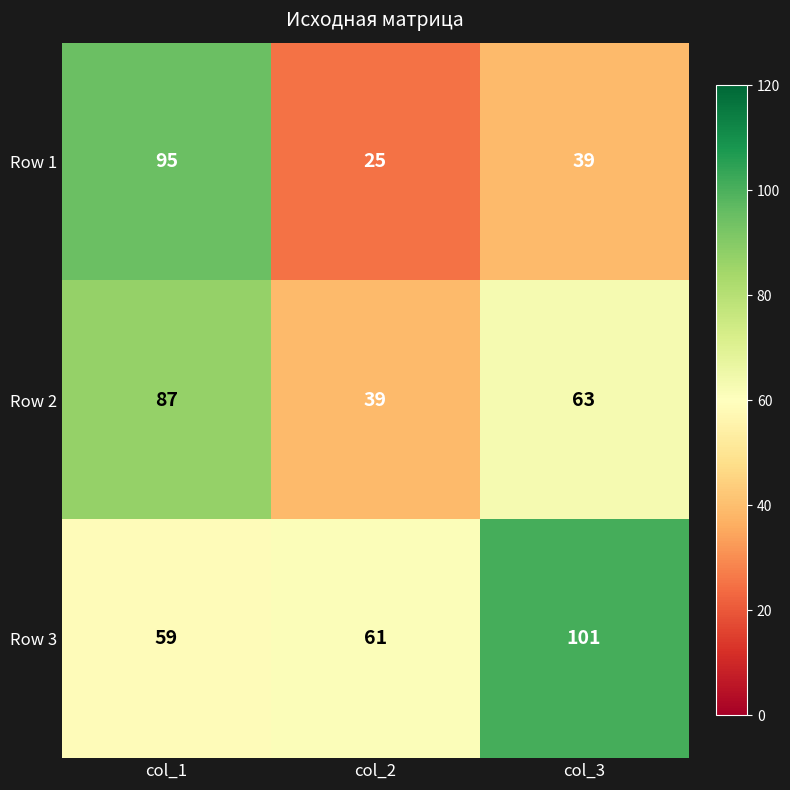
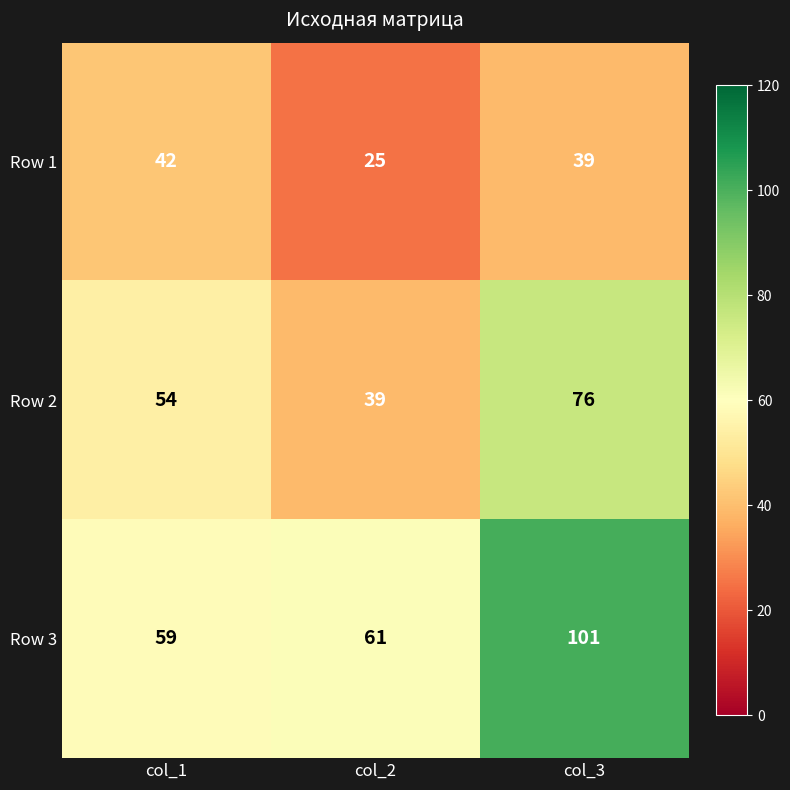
Row 1, col_1: 95 -> 42
Row 2, col_1: 87 -> 54
Row 2, col_3: 63 -> 76
